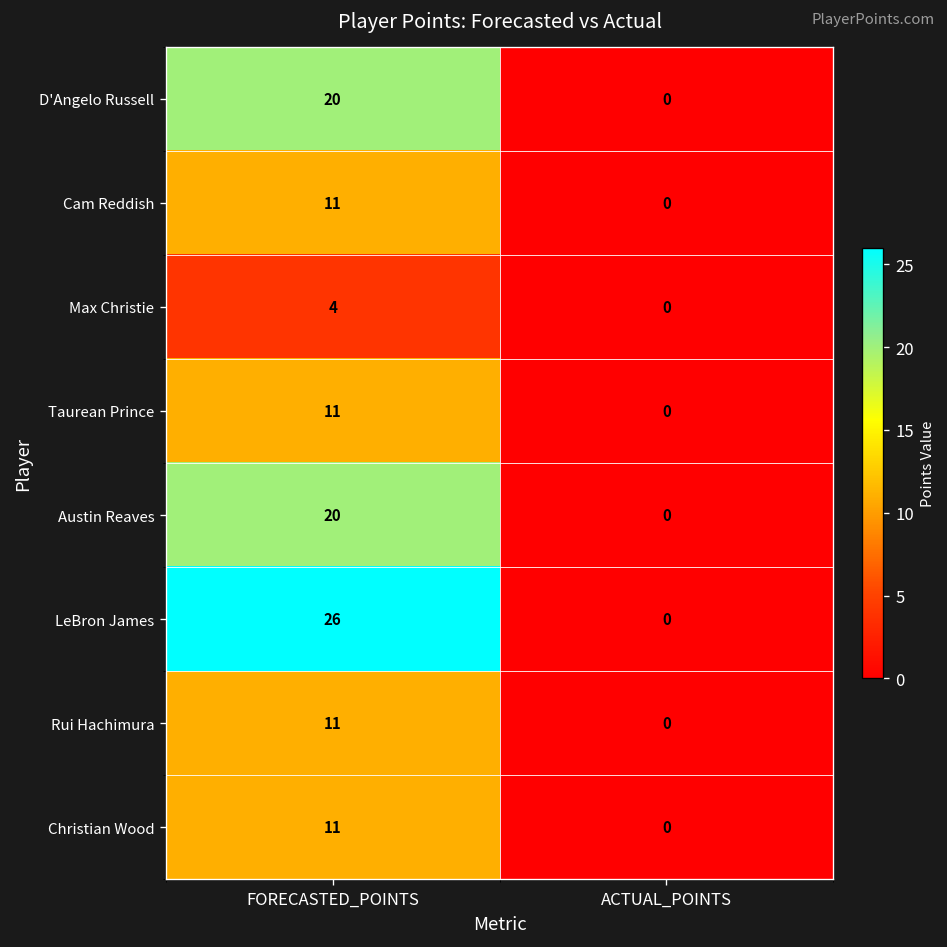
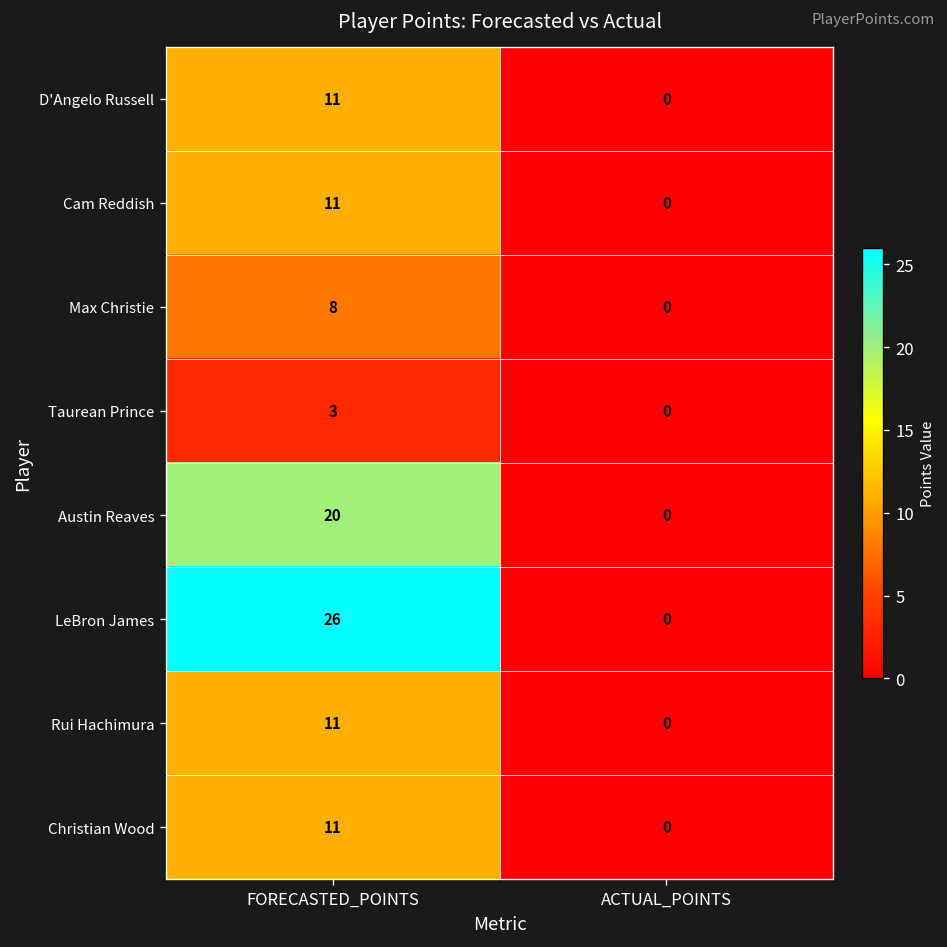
D'Angelo Russell, FORECASTED_POINTS: 20 -> 11
Max Christie, FORECASTED_POINTS: 4 -> 8
Taurean Prince, FORECASTED_POINTS: 11 -> 3
